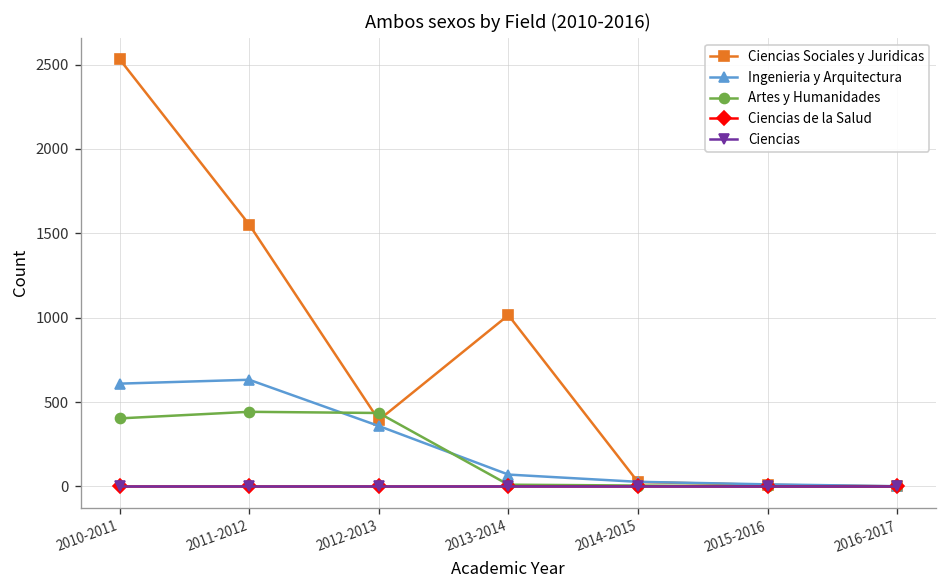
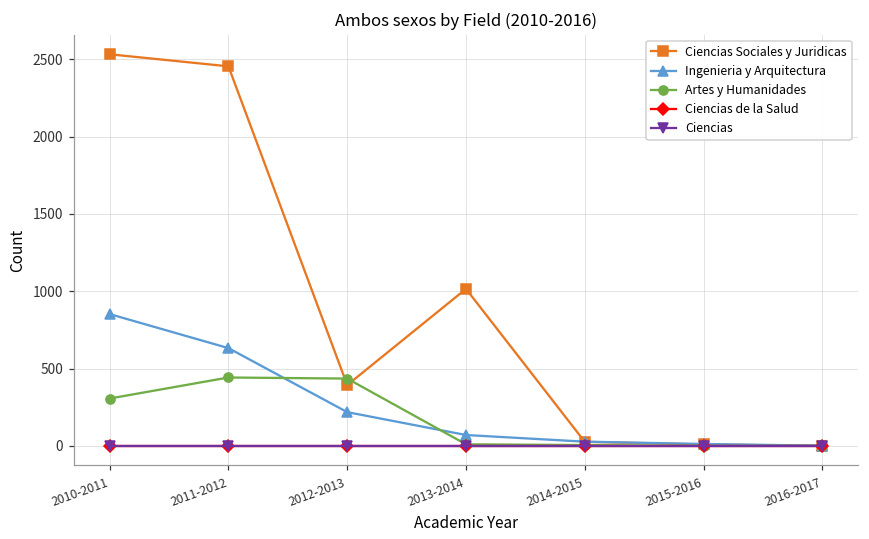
Ingenieria y Arquitectura, 2010-2011: 610 -> 850
Artes y Humanidades, 2010-2011: 400 -> 310
Ciencias Sociales y Juridicas, 2011-2012: 1550 -> 2450
Ingenieria y Arquitectura, 2012-2013: 360 -> 220
